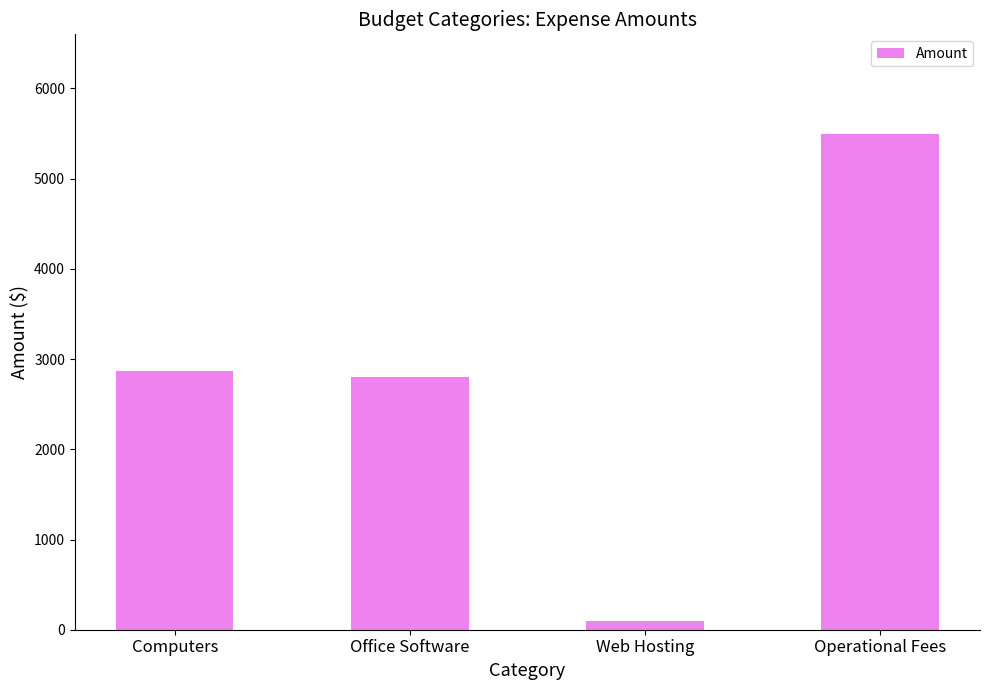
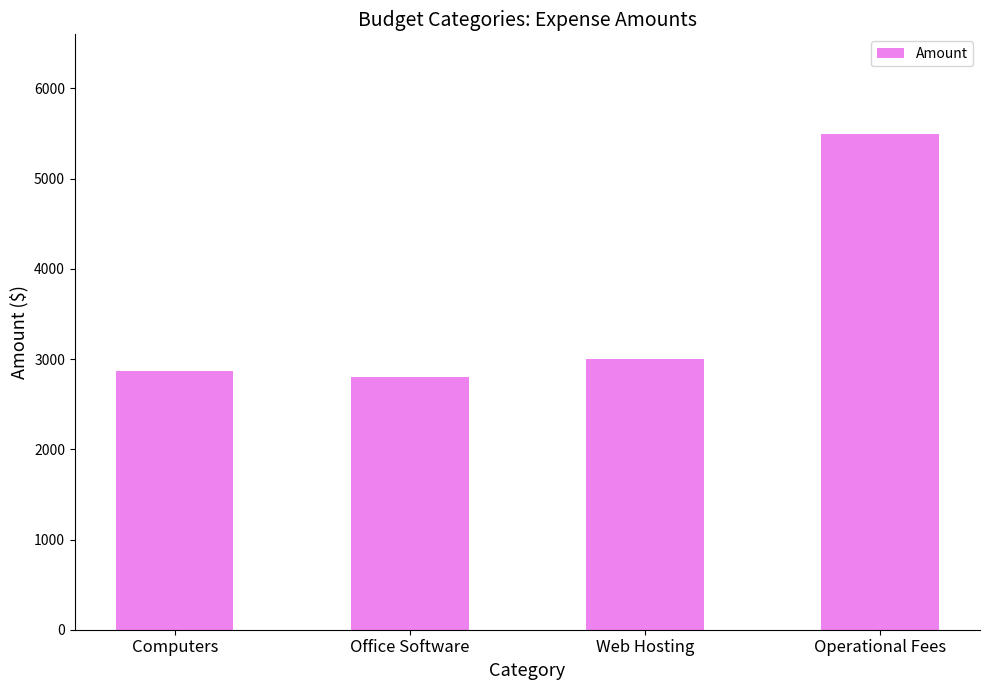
Web Hosting: 100 -> 3000
